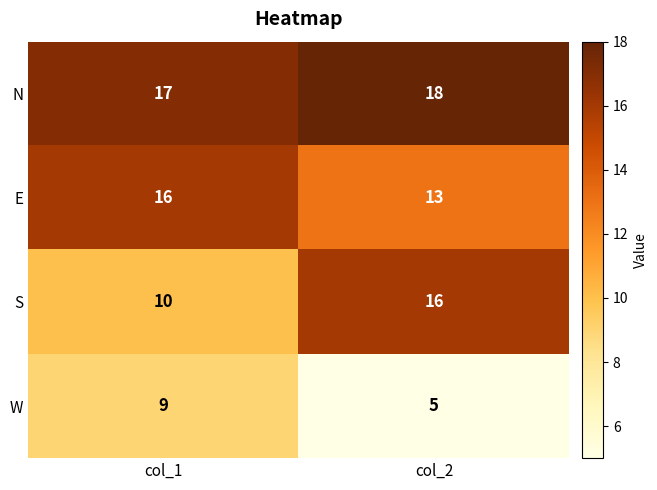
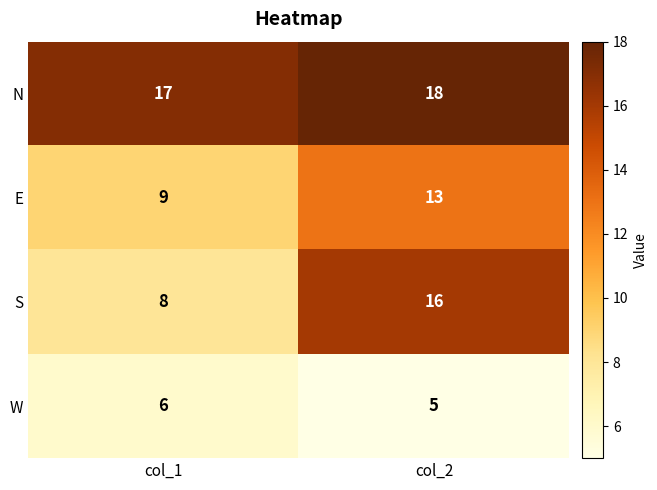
E, col_1: 16 -> 9
S, col_1: 10 -> 8
W, col_1: 9 -> 6
